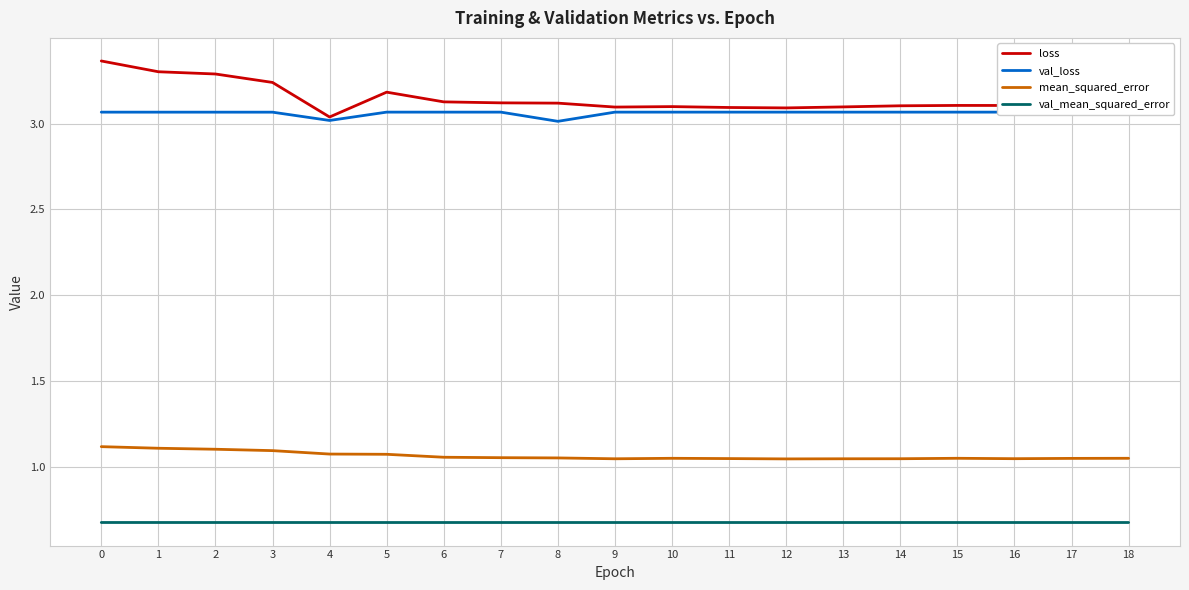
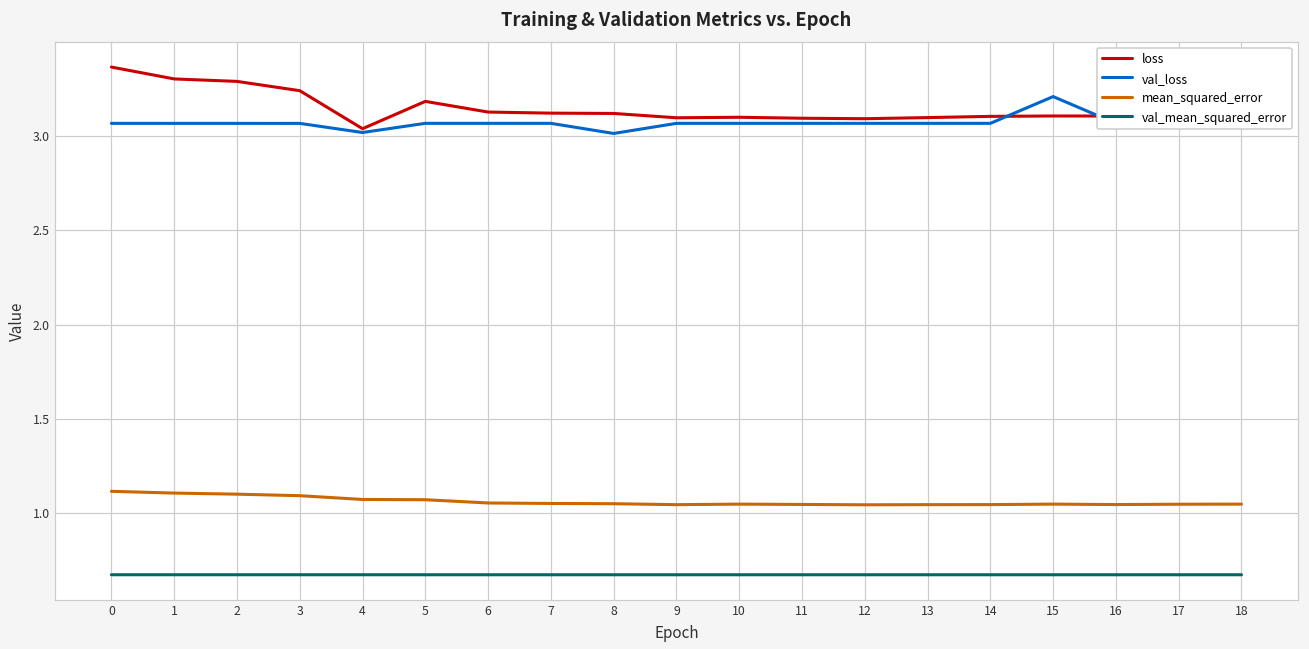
val_loss, 15: 3.07 -> 3.21
